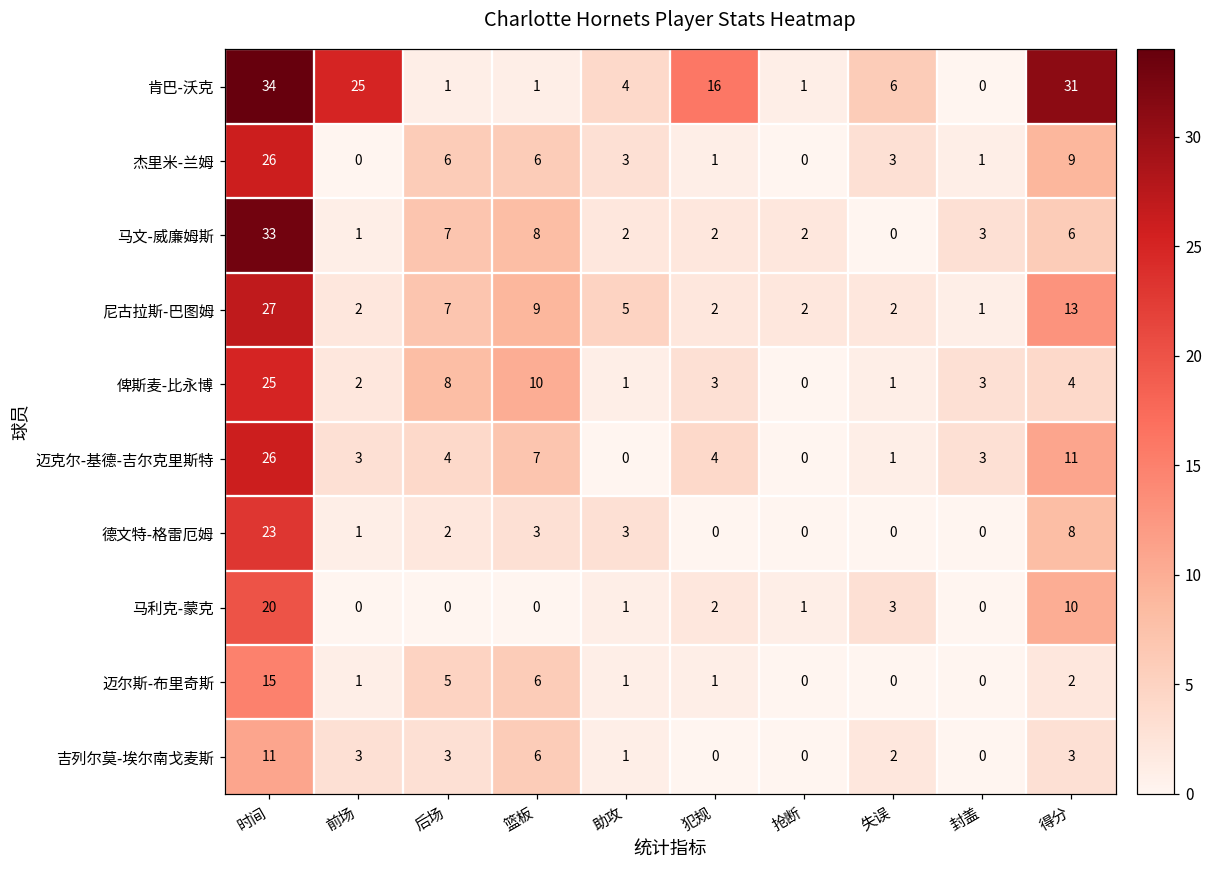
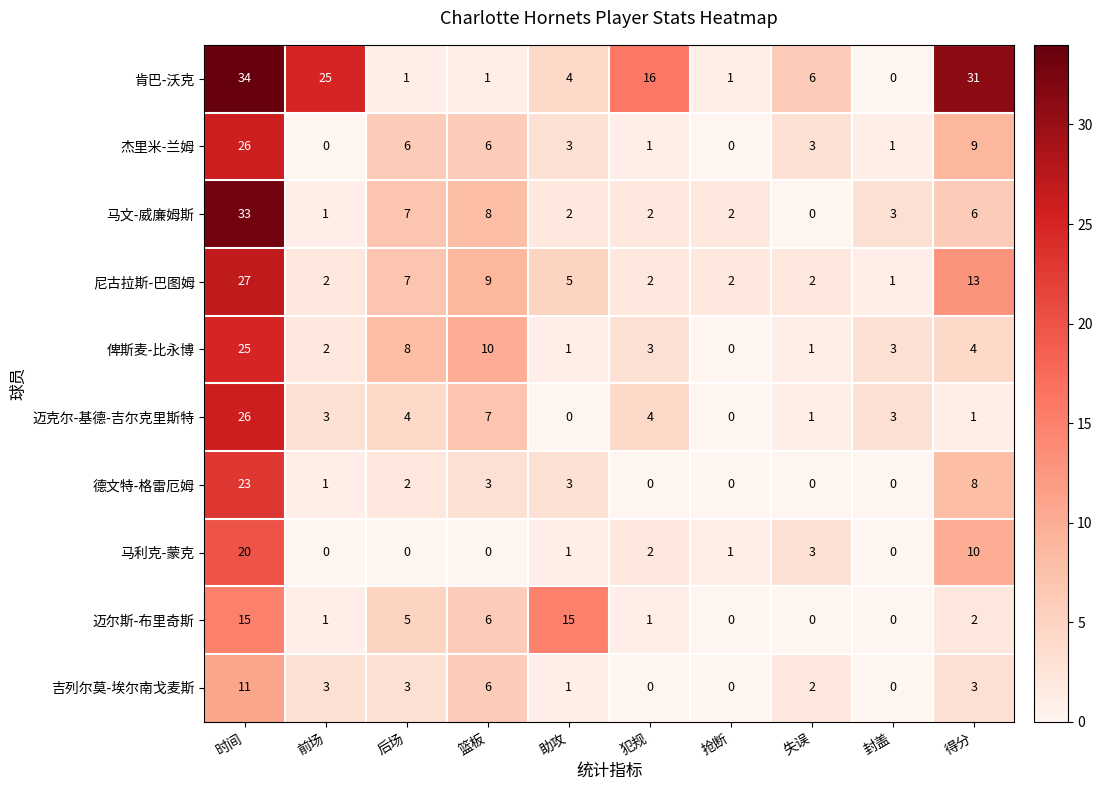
迈克尔-基德-吉尔克里斯特, 得分: 11 -> 1
迈尔斯-布里奇斯, 助攻: 1 -> 15
